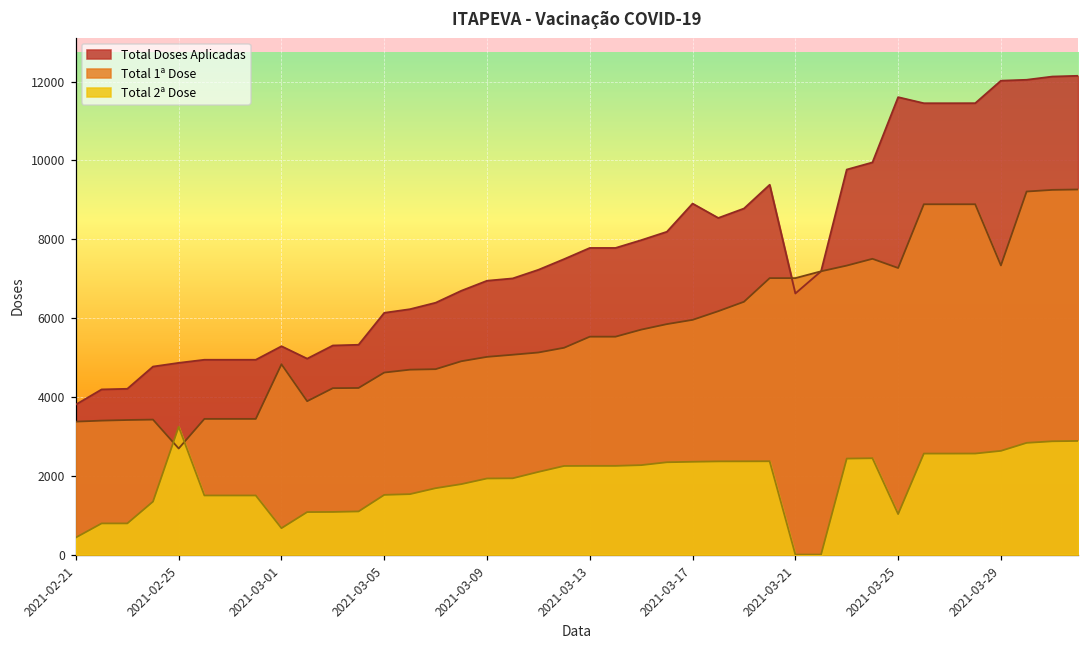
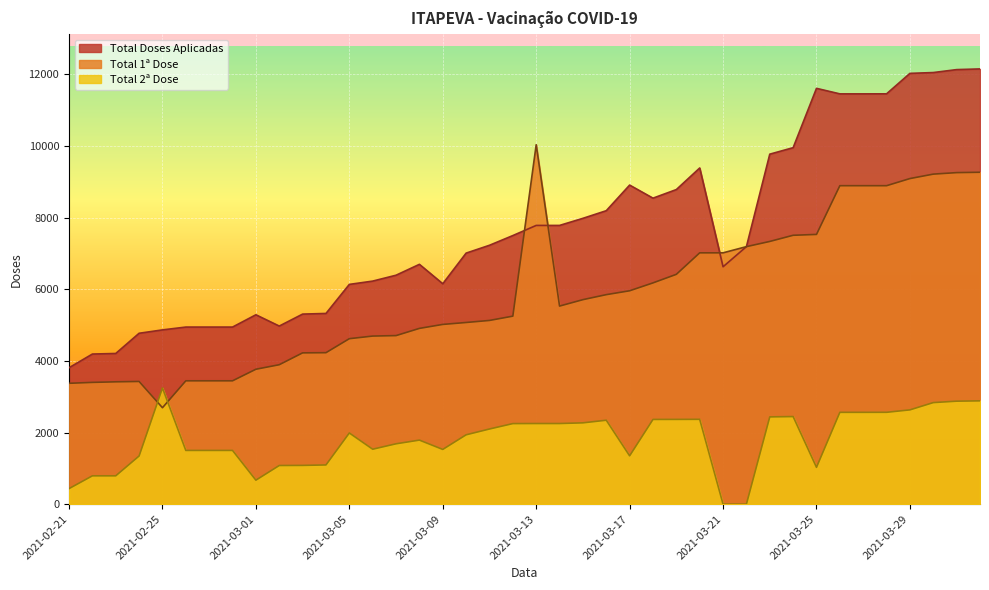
Total 1ª Dose, 2021-03-01: 4800 -> 3800
Total 2ª Dose, 2021-03-05: 1500 -> 2000
Total Doses Aplicadas, 2021-03-09: 6900 -> 6200
Total 2ª Dose, 2021-03-09: 1900 -> 1500
Total 1ª Dose, 2021-03-13: 5500 -> 10000
Total 2ª Dose, 2021-03-17: 2400 -> 1300
Total 1ª Dose, 2021-03-25: 7300 -> 7500
Total 1ª Dose, 2021-03-29: 7300 -> 9100
